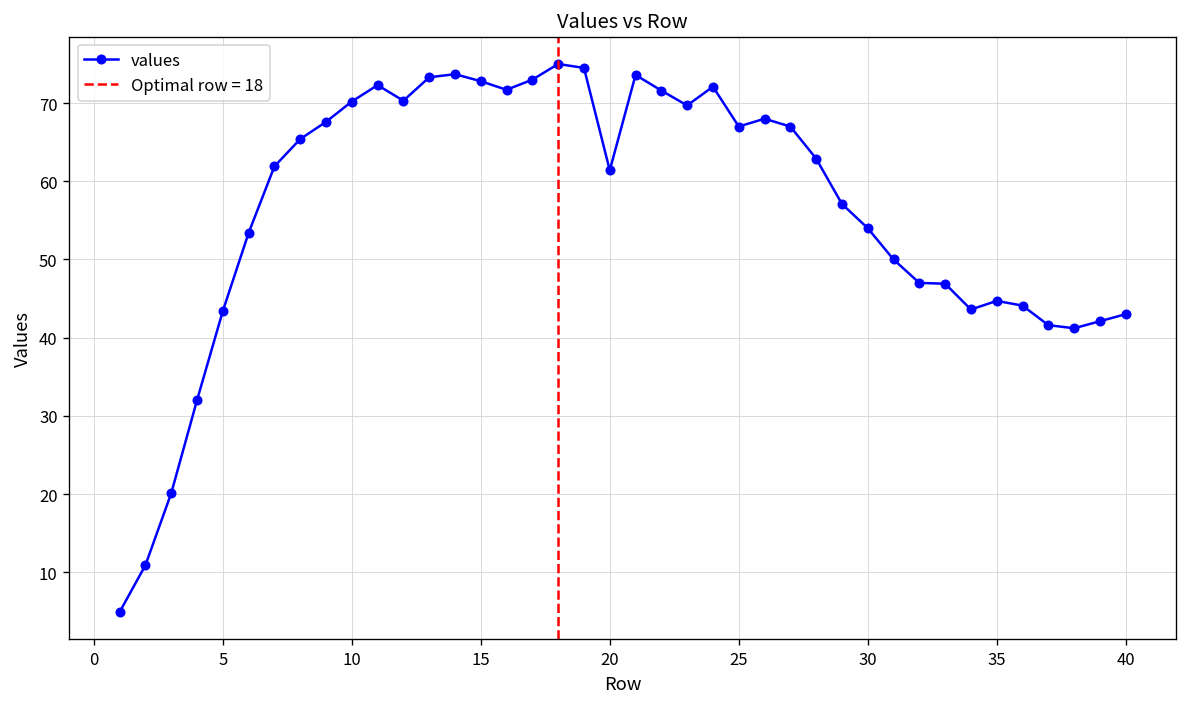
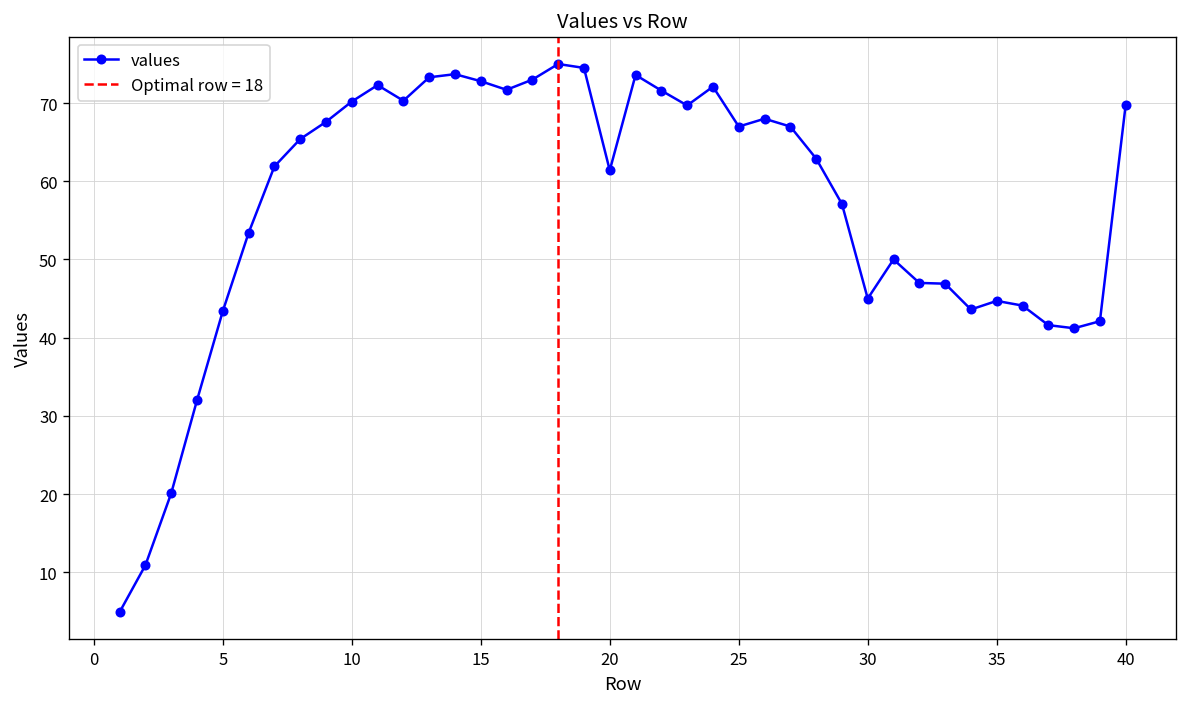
30: 54 -> 45
40: 43 -> 70
